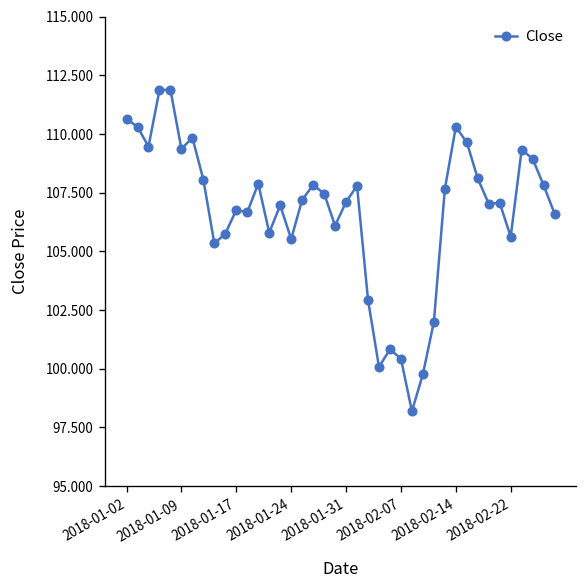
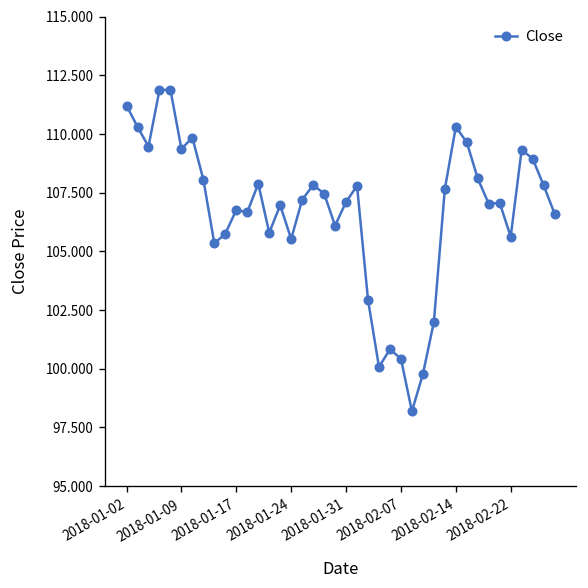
2018-01-02: 110.7 -> 111.2
